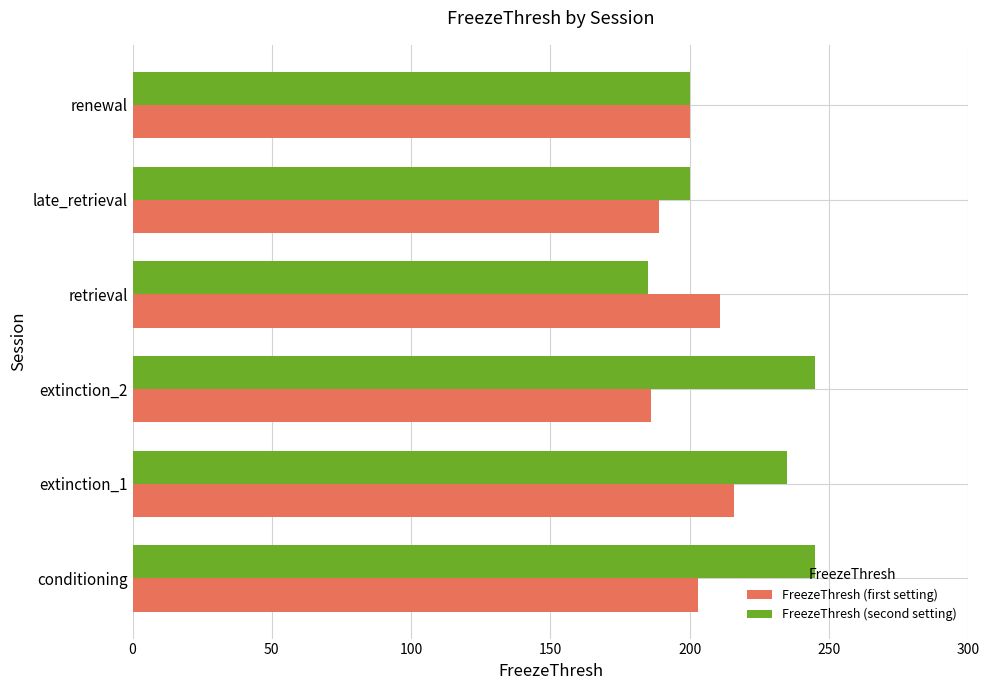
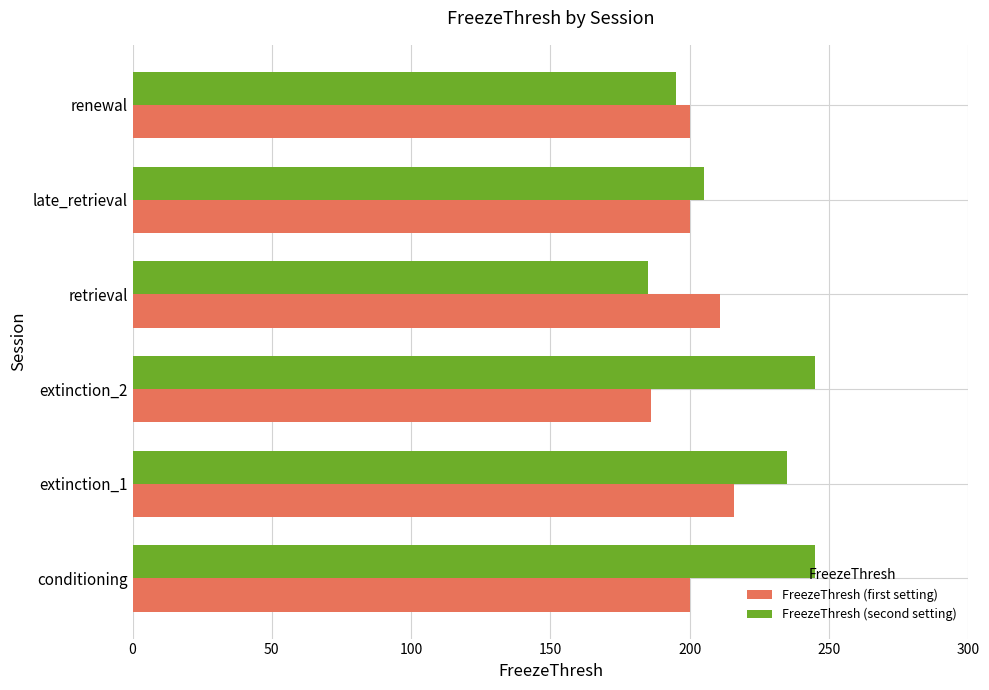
FreezeThresh (second setting), renewal: 200 -> 195
FreezeThresh (second setting), late_retrieval: 200 -> 205
FreezeThresh (first setting), late_retrieval: 189 -> 200
FreezeThresh (first setting), conditioning: 203 -> 200
